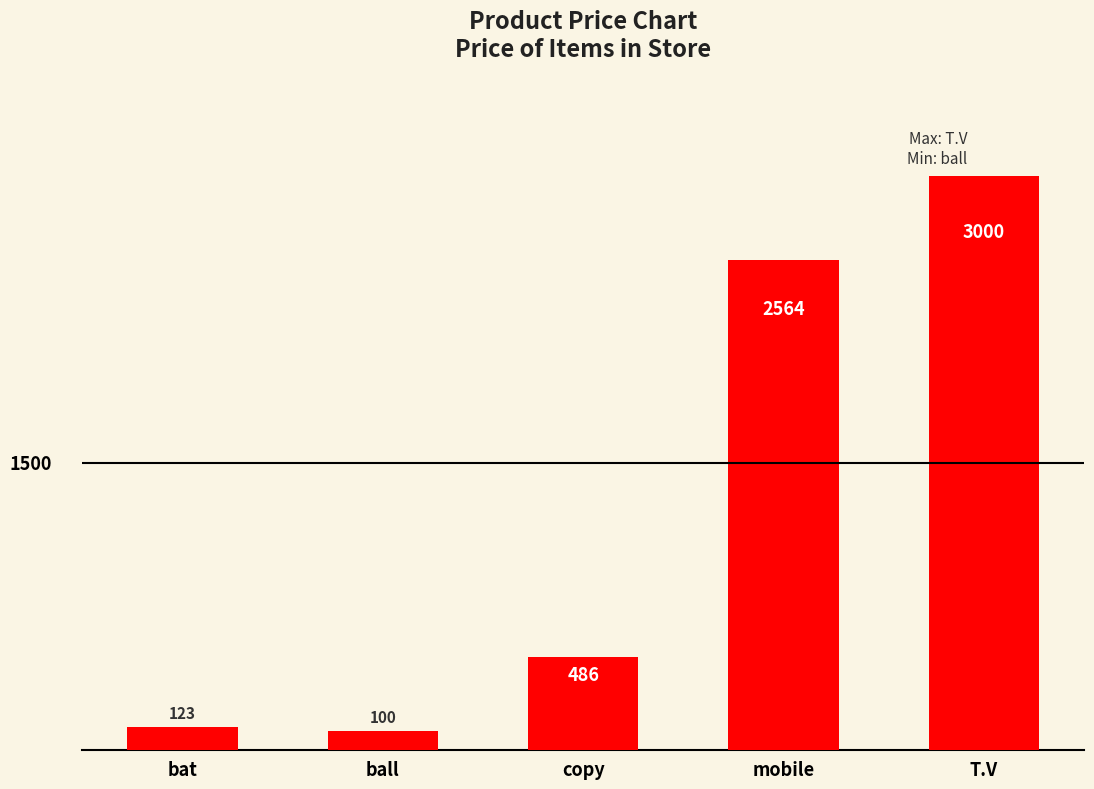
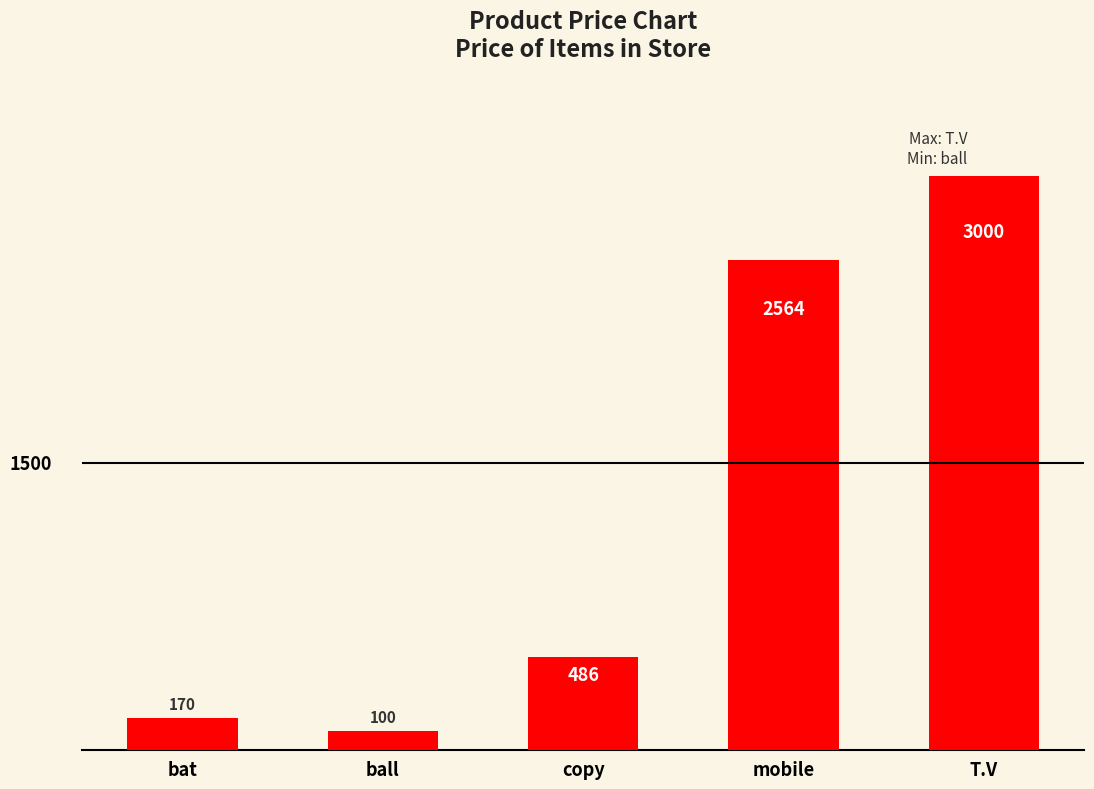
bat: 123 -> 170
